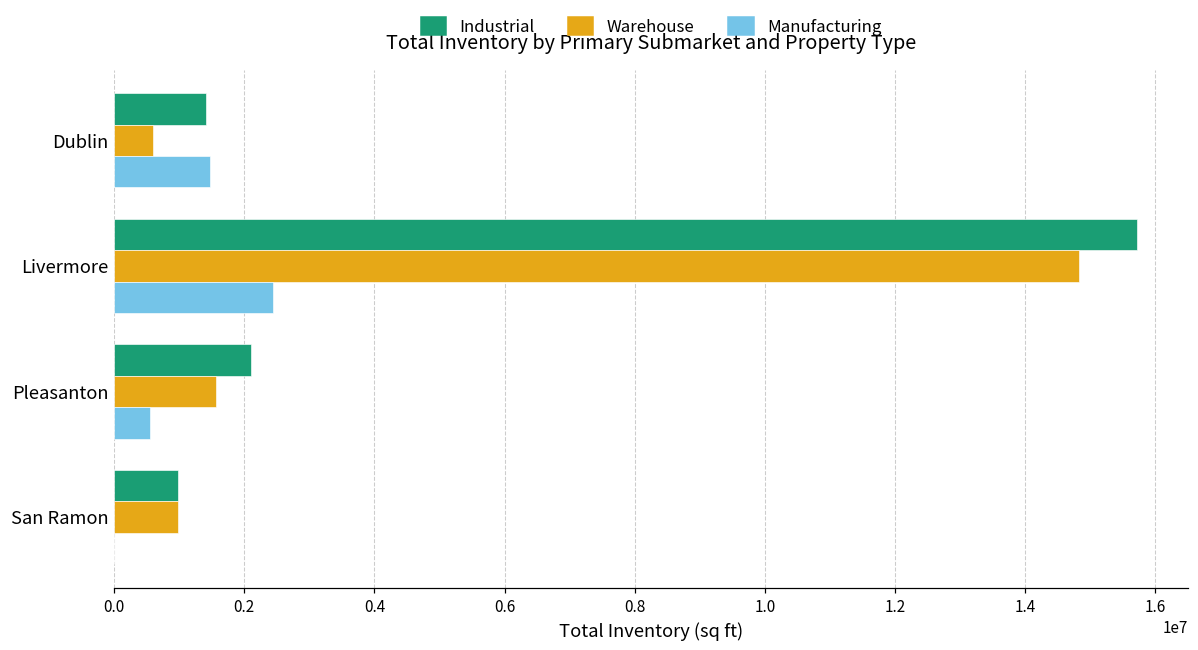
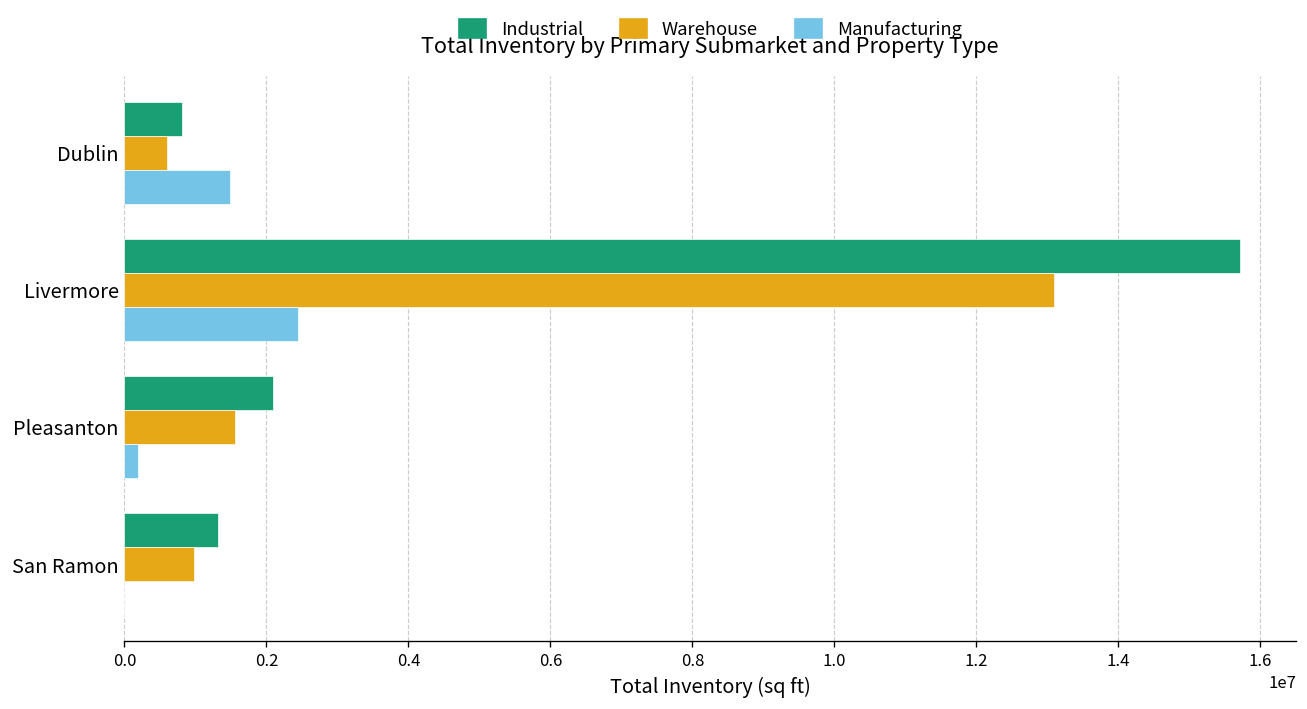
Industrial, Dublin: 1400000 -> 800000
Warehouse, Livermore: 14800000 -> 13100000
Manufacturing, Pleasanton: 600000 -> 200000
Industrial, San Ramon: 1000000 -> 1300000
